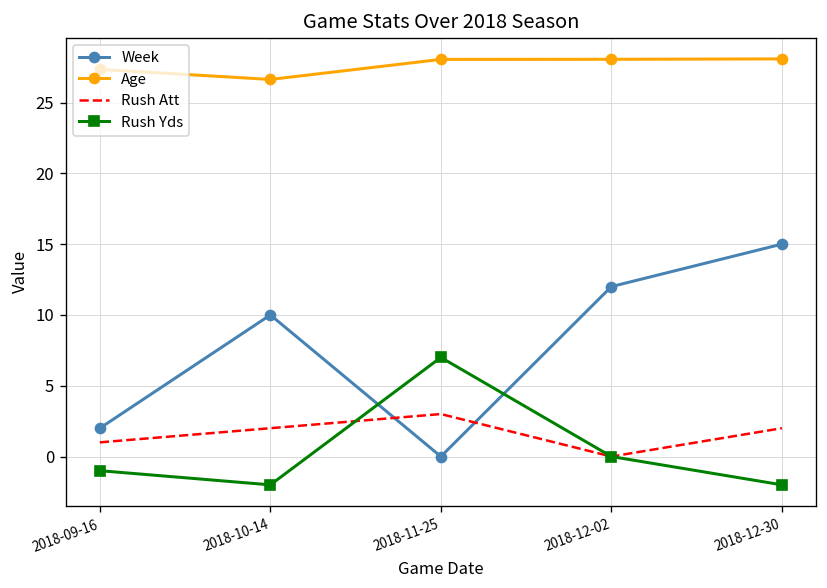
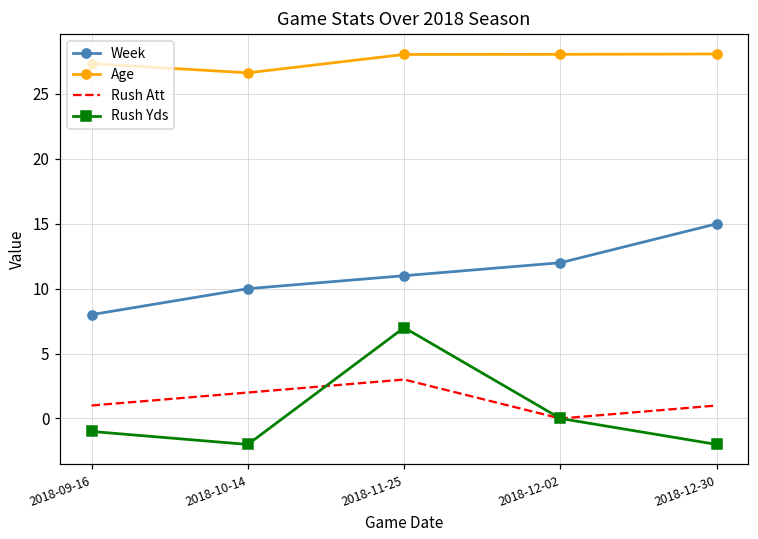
Week, 2018-09-16: 2 -> 8
Week, 2018-11-25: 0 -> 11
Rush Att, 2018-12-30: 2 -> 1
